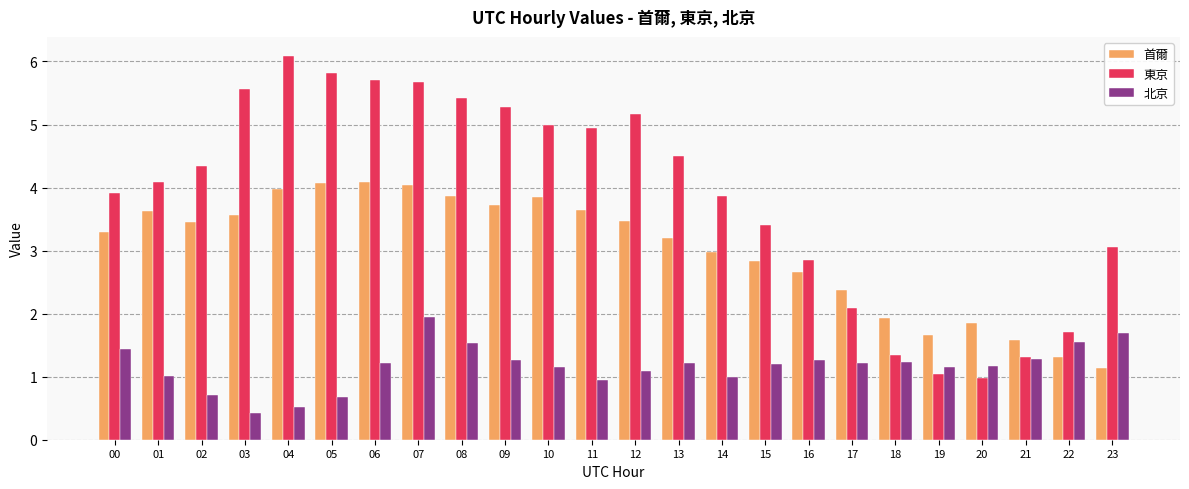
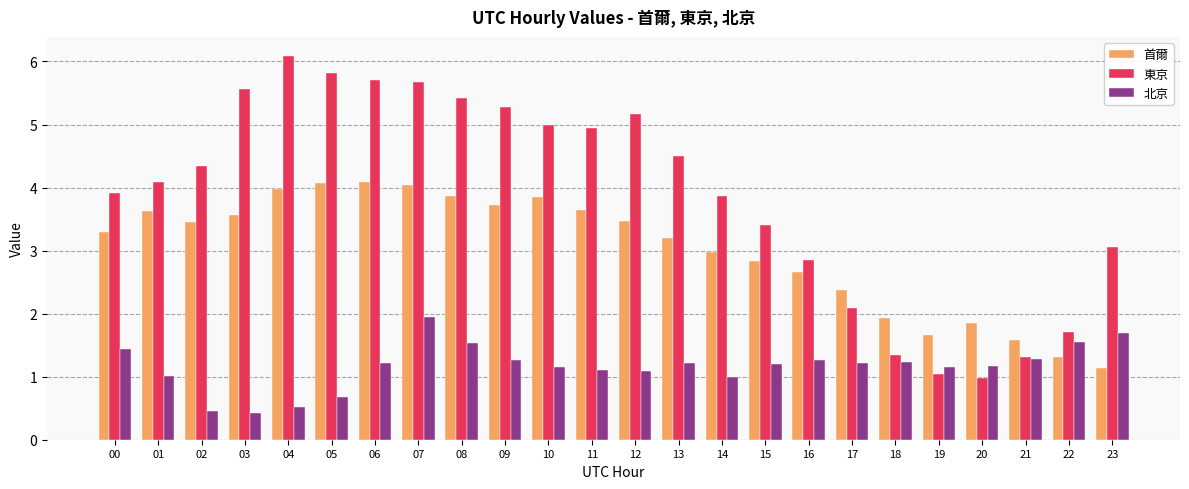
北京, 02: 0.7 -> 0.5
北京, 11: 0.9 -> 1.1
